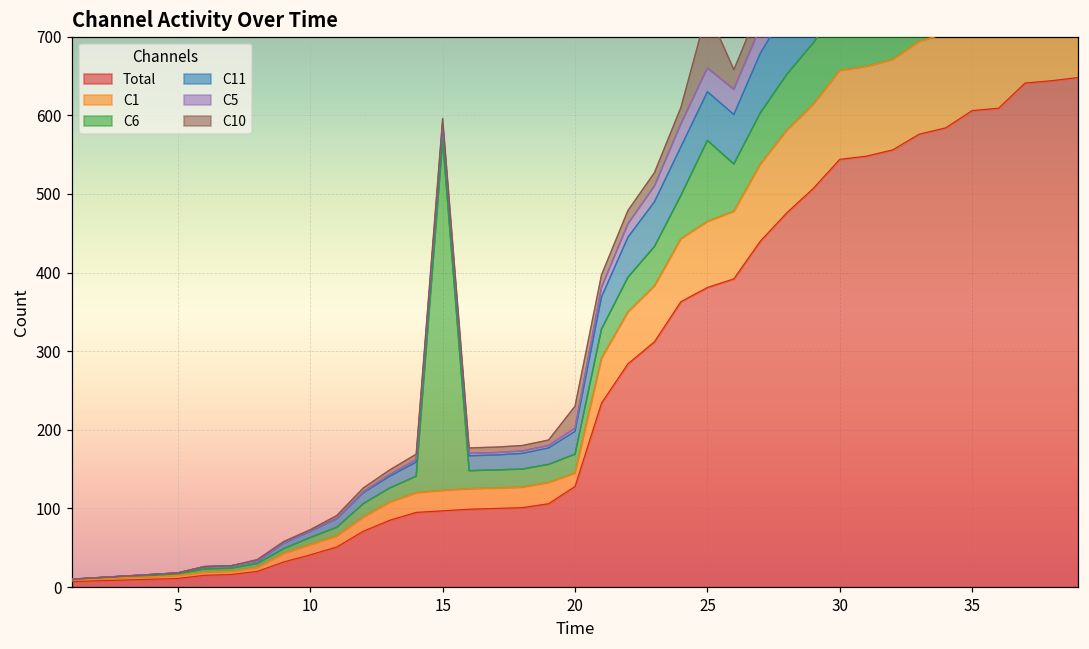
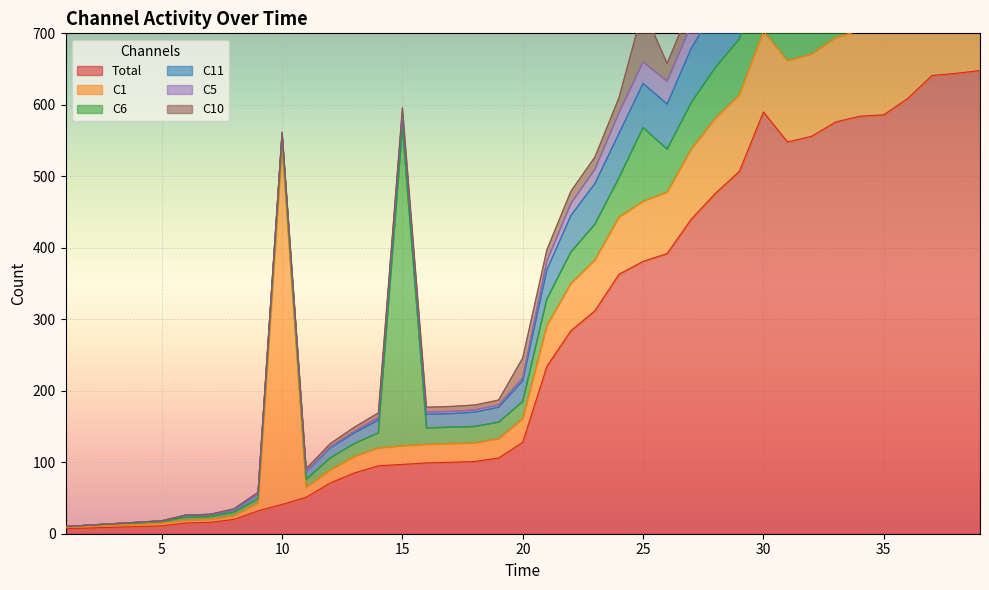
C1, 10: 10 -> 500
C1, 20: 20 -> 30
Total, 30: 540 -> 590
Total, 35: 610 -> 590
